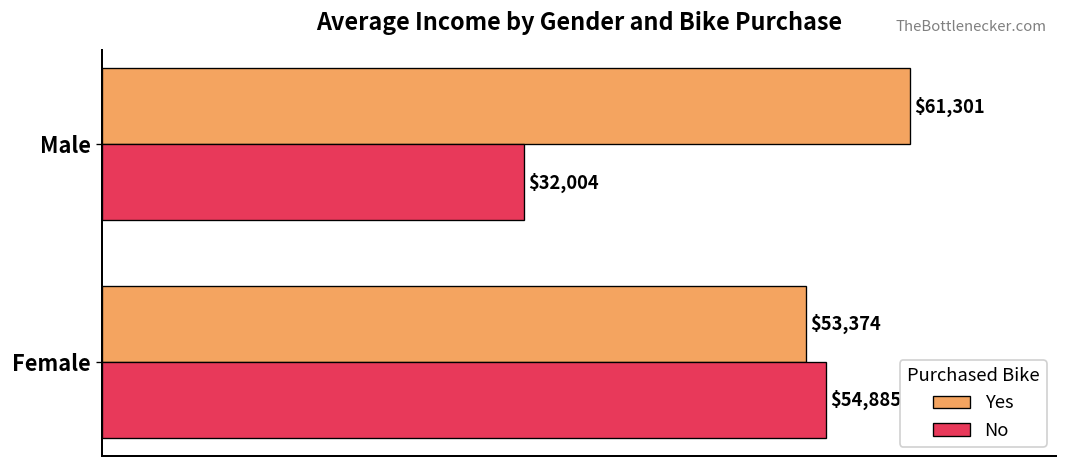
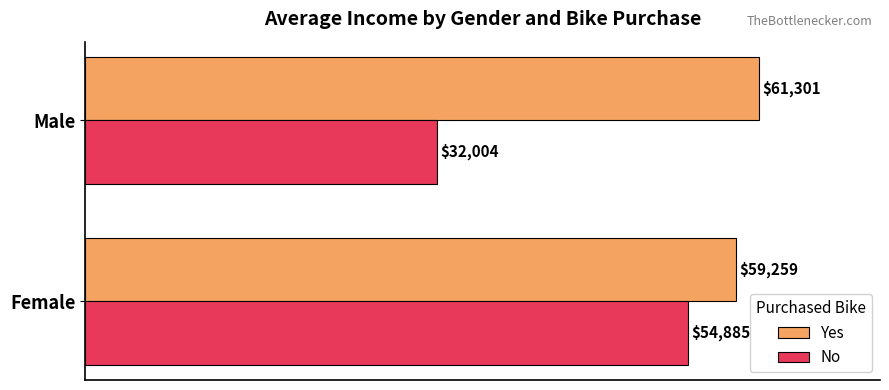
Yes, Female: $53,374 -> $59,259
